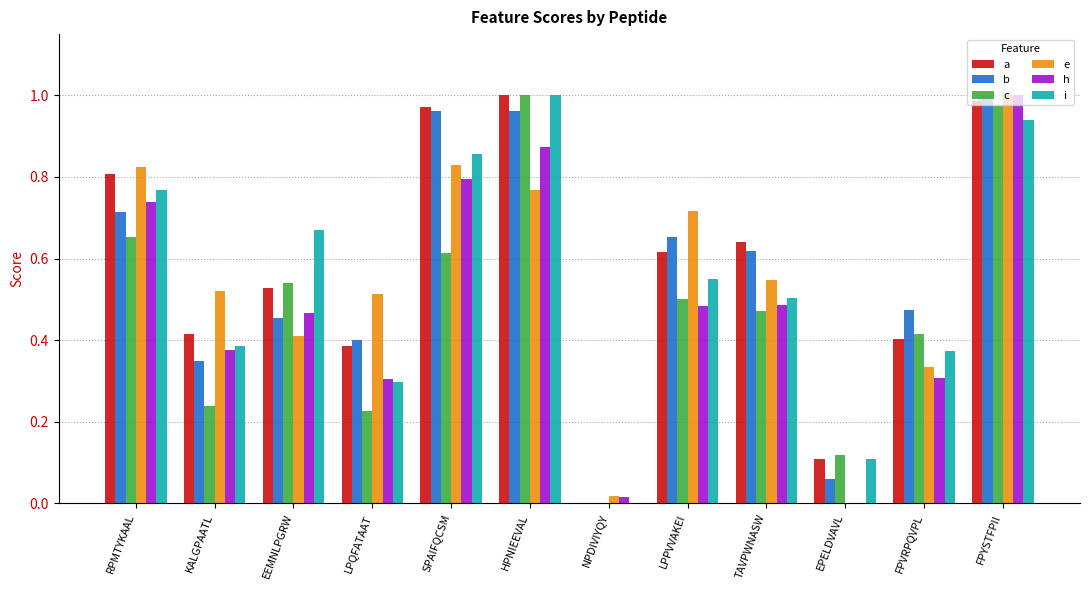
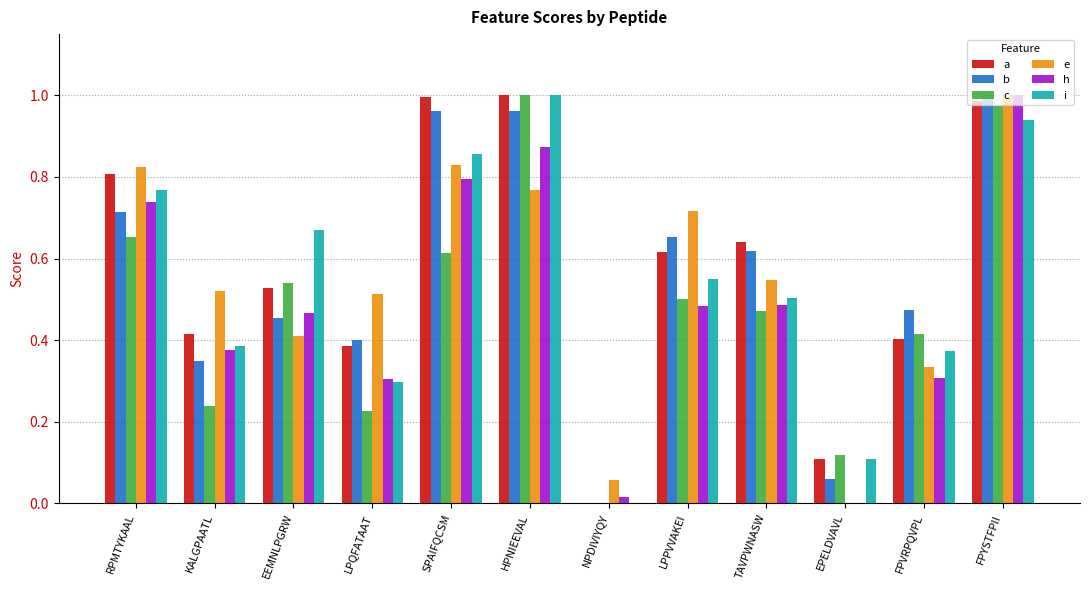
a, SPAIFQCSM: 0.97 -> 1.00
e, NPDIVIYQY: 0.02 -> 0.06
